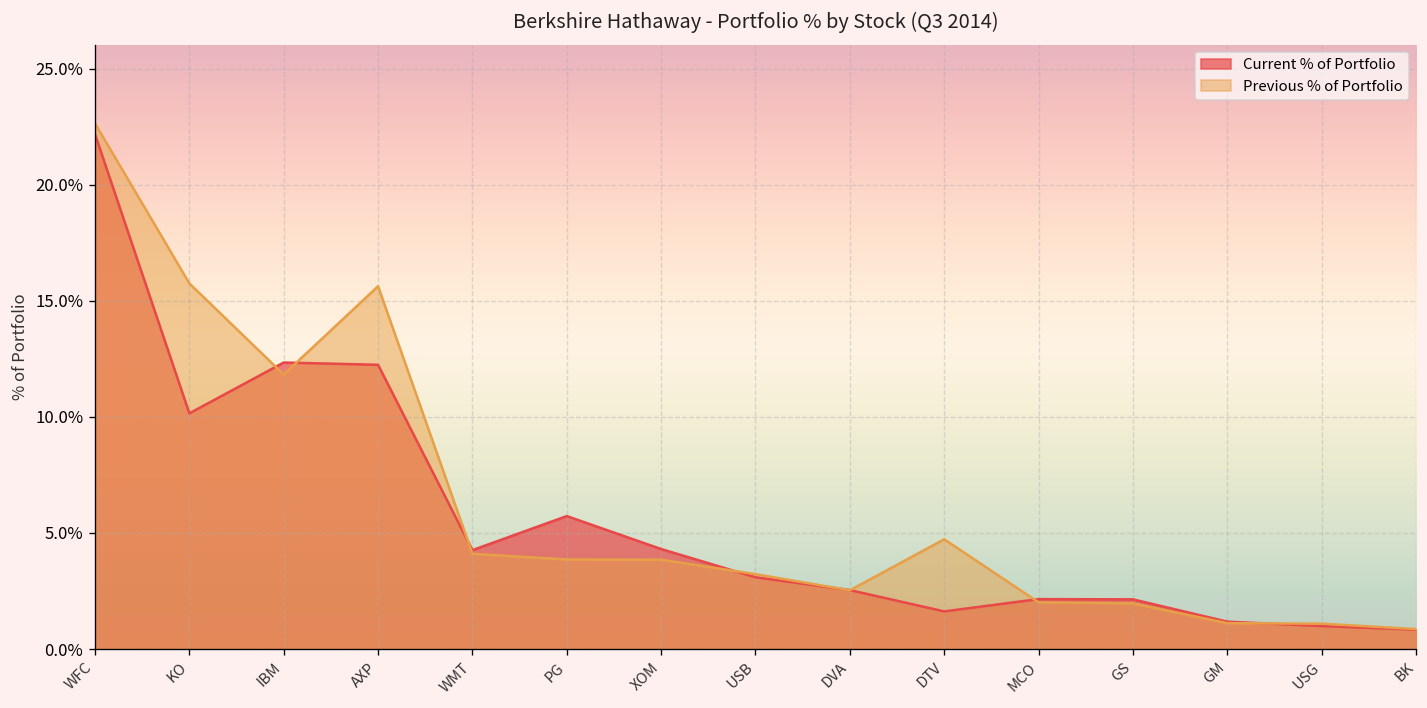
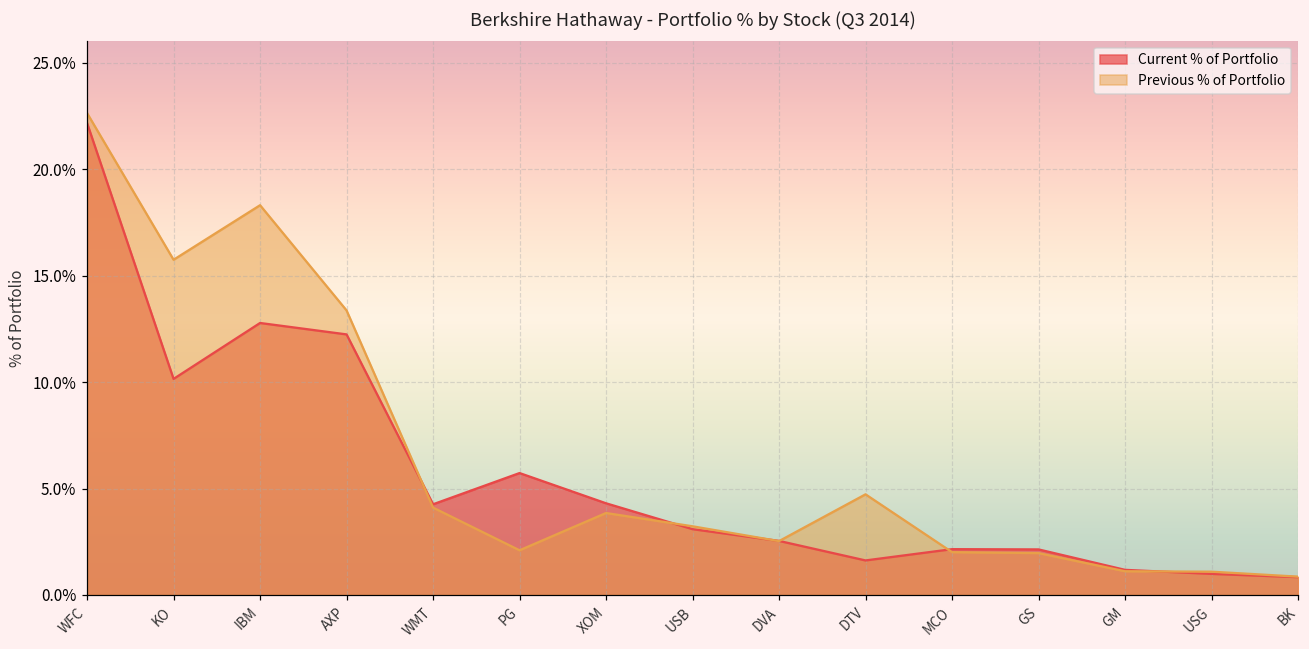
Current % of Portfolio, IBM: 12.3% -> 12.8%
Previous % of Portfolio, IBM: 11.8% -> 18.3%
Previous % of Portfolio, AXP: 15.6% -> 13.4%
Previous % of Portfolio, PG: 3.9% -> 2.1%
